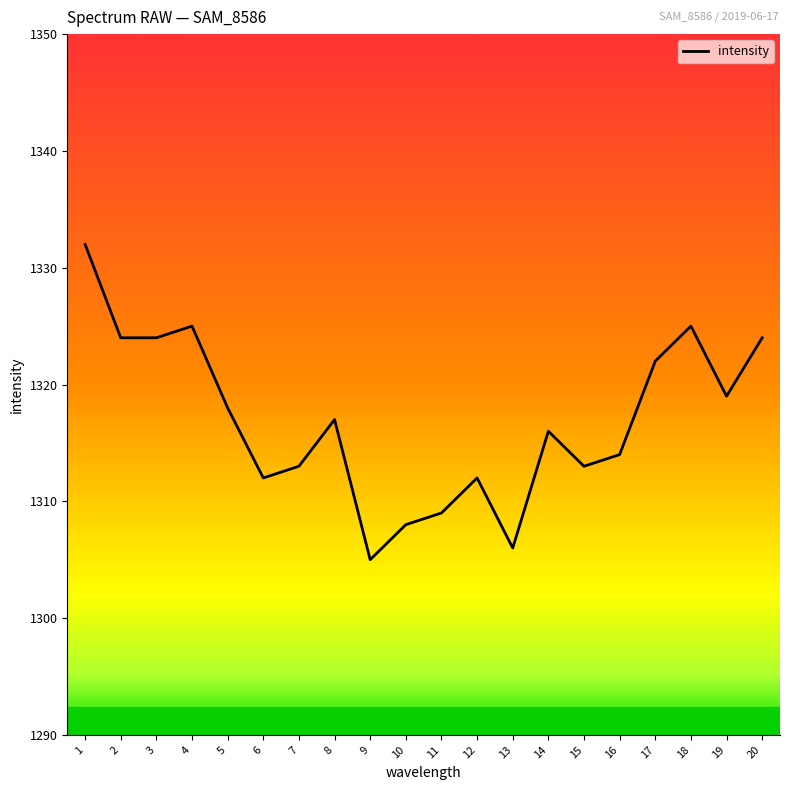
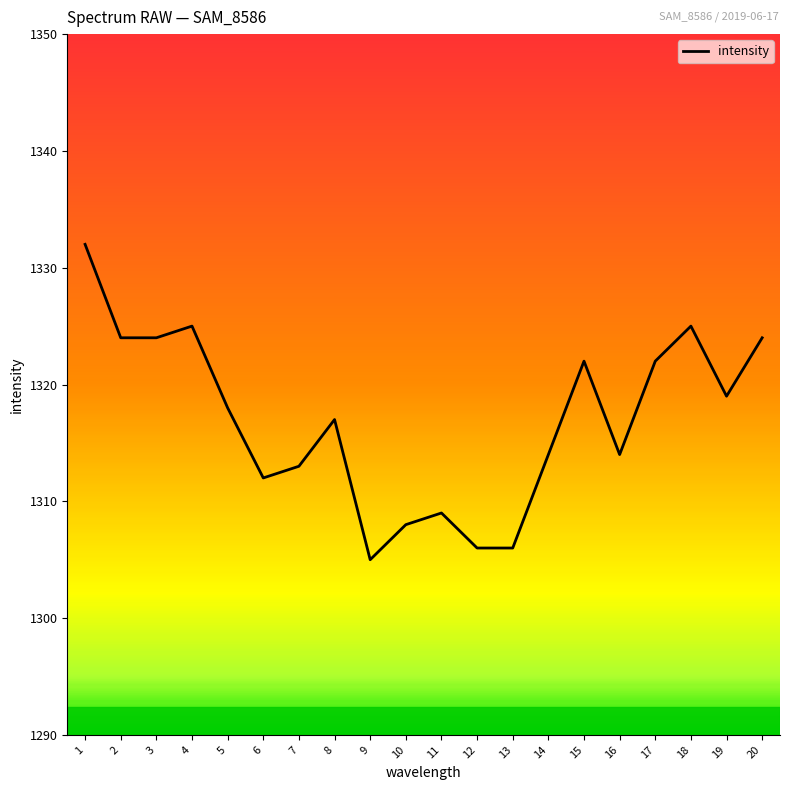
12: 1312 -> 1306
14: 1316 -> 1314
15: 1313 -> 1322
